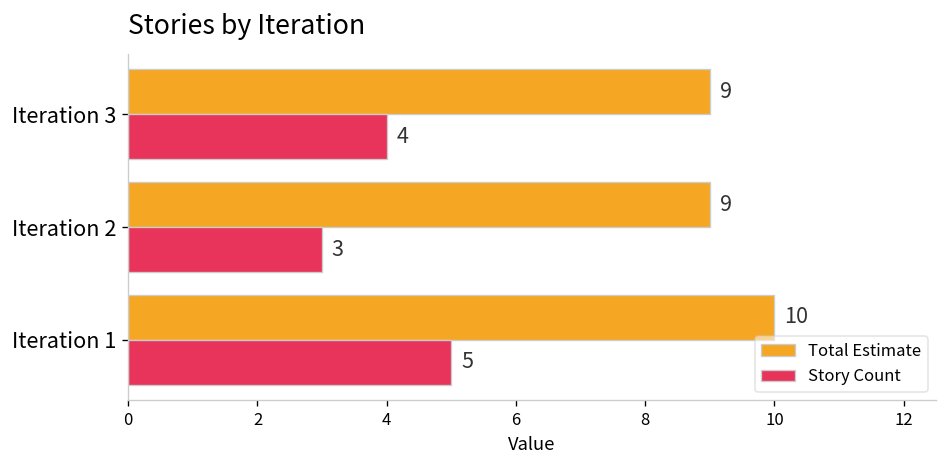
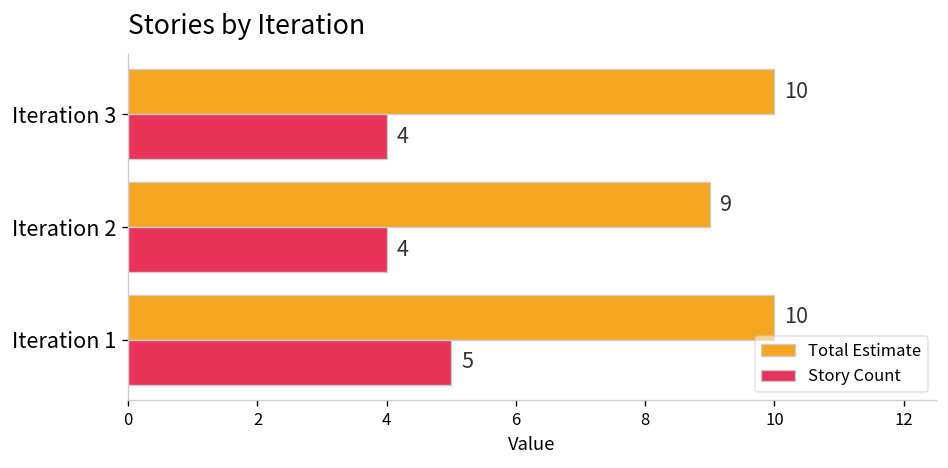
Total Estimate, Iteration 3: 9 -> 10
Story Count, Iteration 2: 3 -> 4
